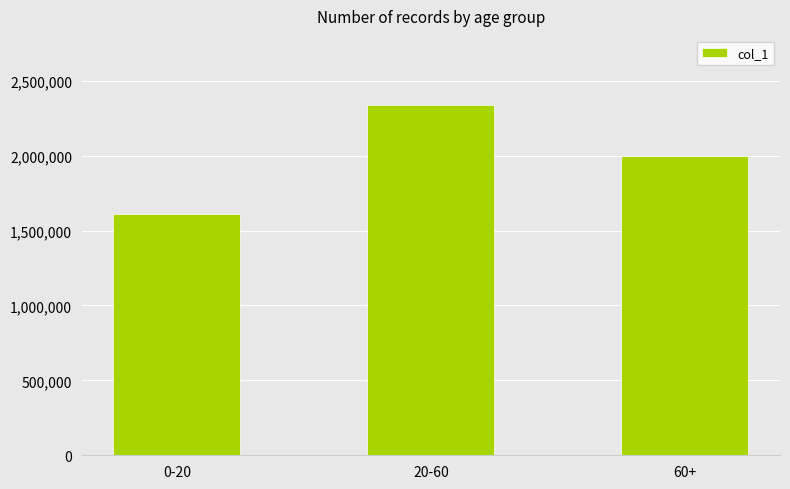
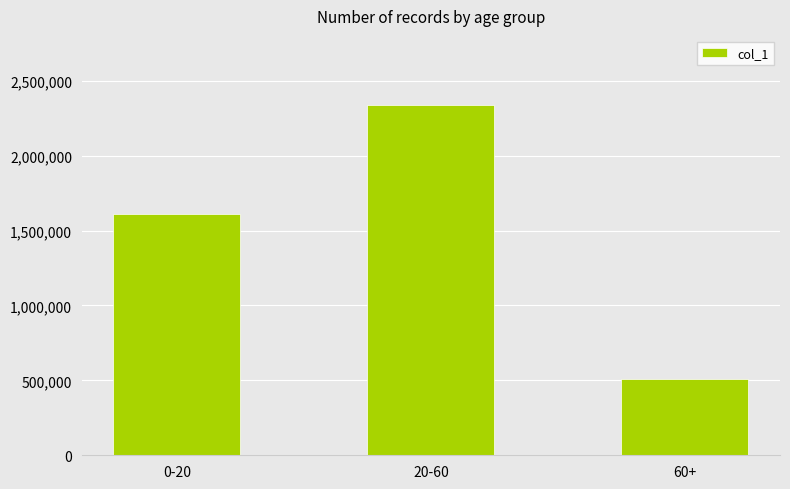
60+: 2,000,000 -> 510,000
